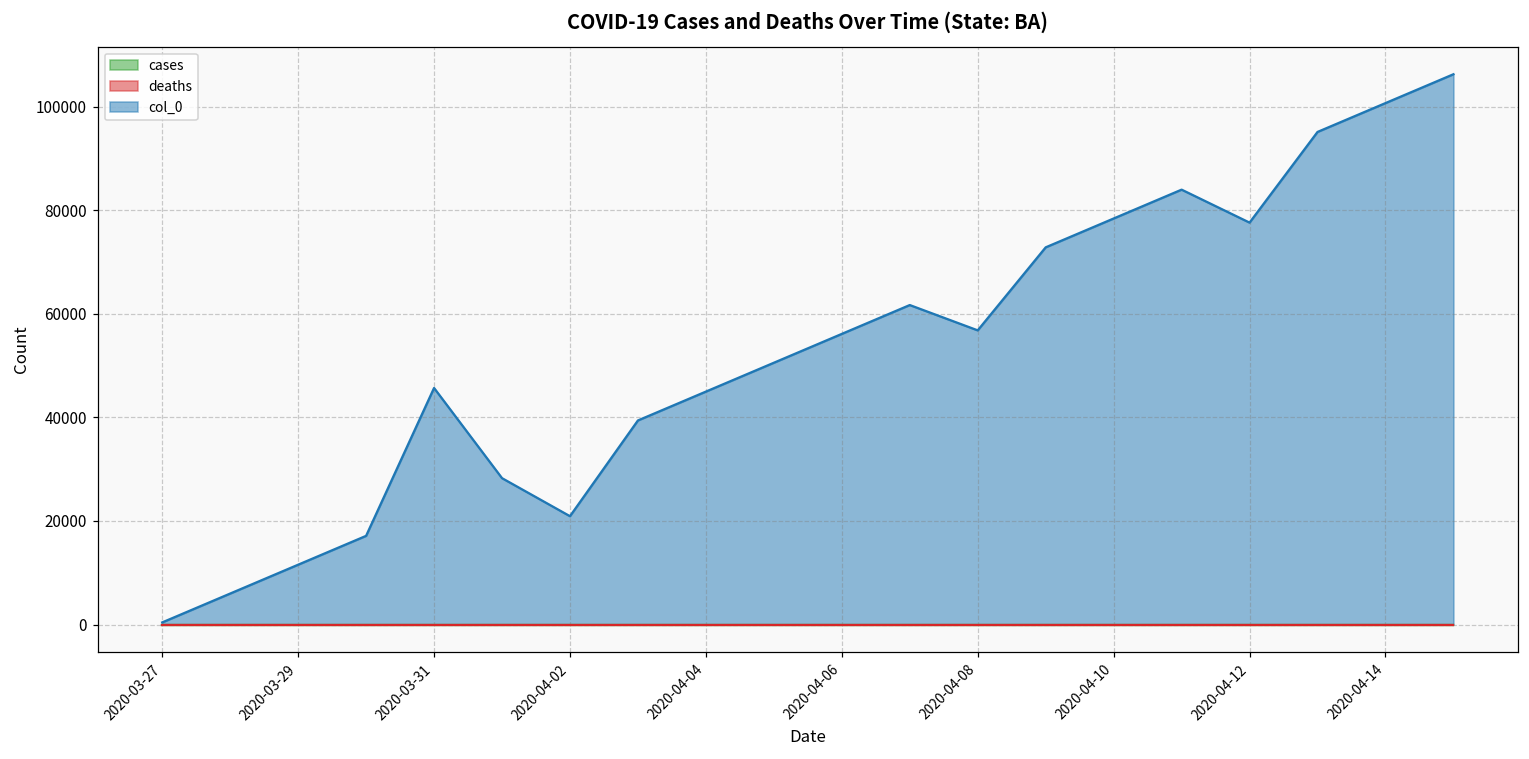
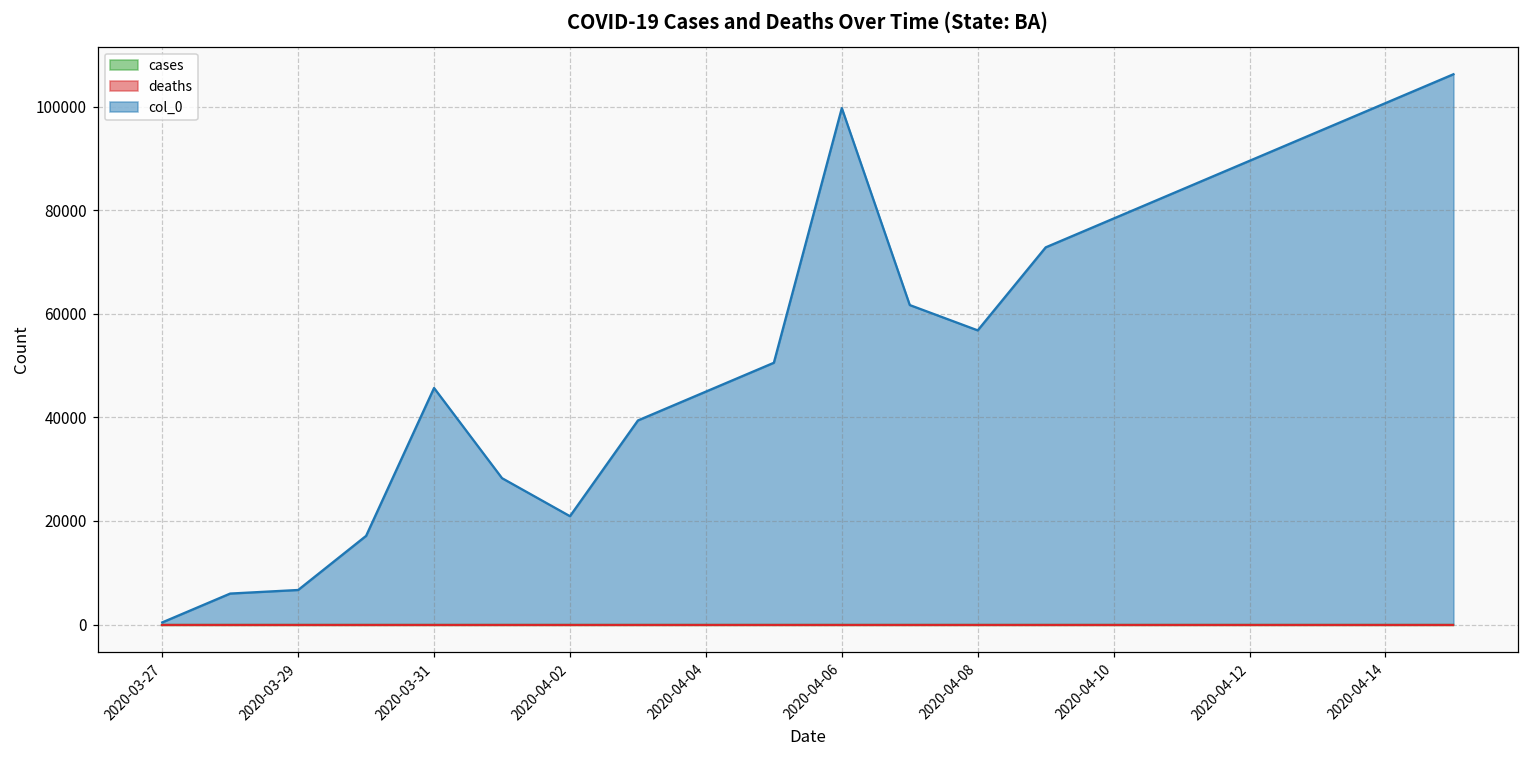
col_0, 2020-03-29: 12000 -> 7000
col_0, 2020-04-06: 56000 -> 100000
col_0, 2020-04-12: 78000 -> 90000
